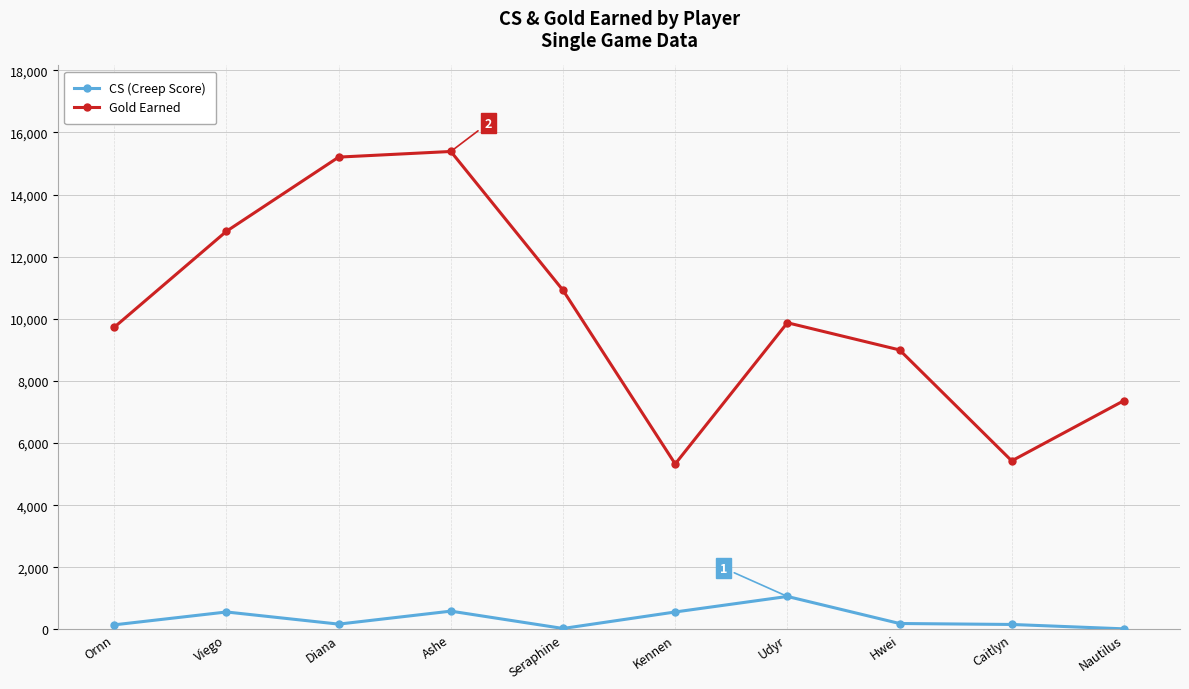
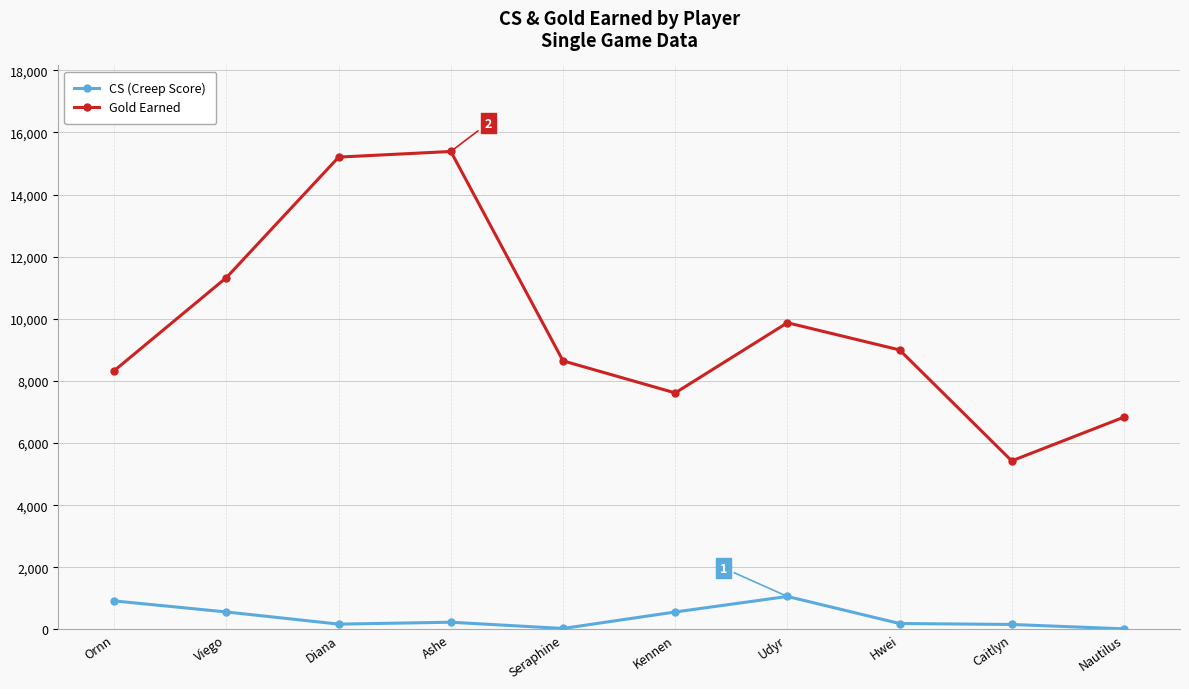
CS (Creep Score), Ornn: 100 -> 900
Gold Earned, Ornn: 9,700 -> 8,300
Gold Earned, Viego: 12,800 -> 11,300
CS (Creep Score), Ashe: 600 -> 200
Gold Earned, Seraphine: 10,900 -> 8,600
Gold Earned, Kennen: 5,300 -> 7,600
Gold Earned, Nautilus: 7,400 -> 6,800
